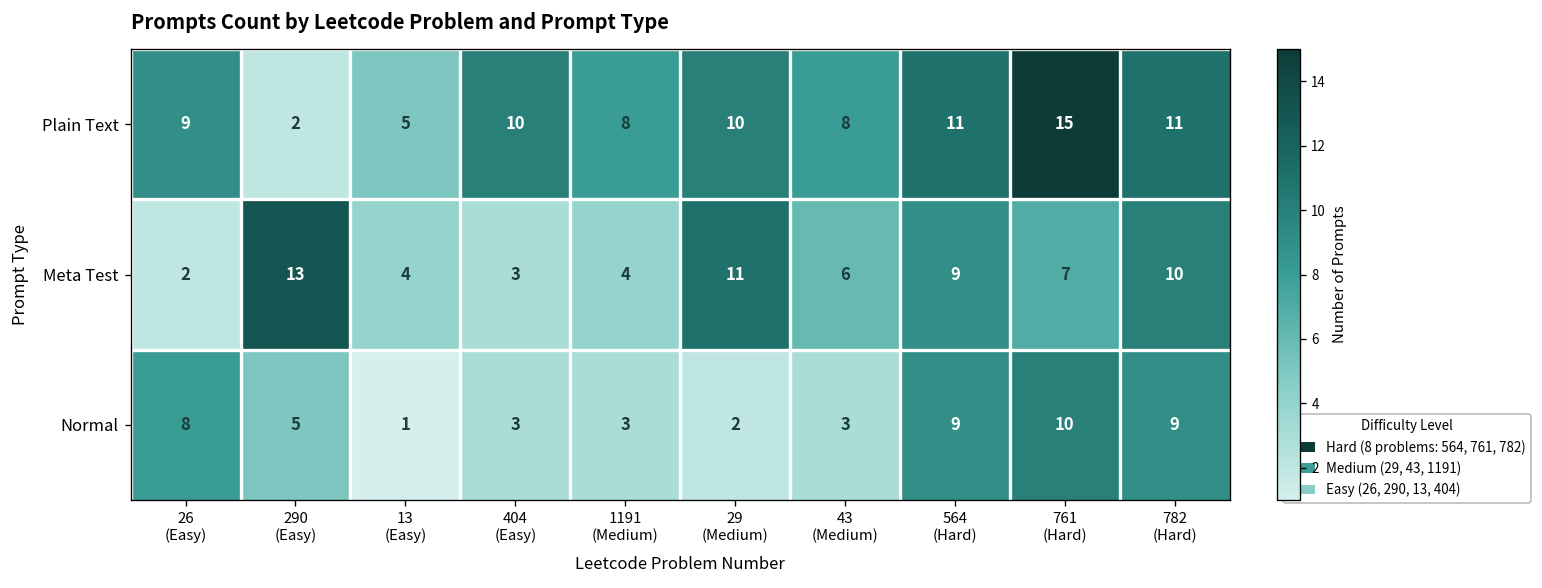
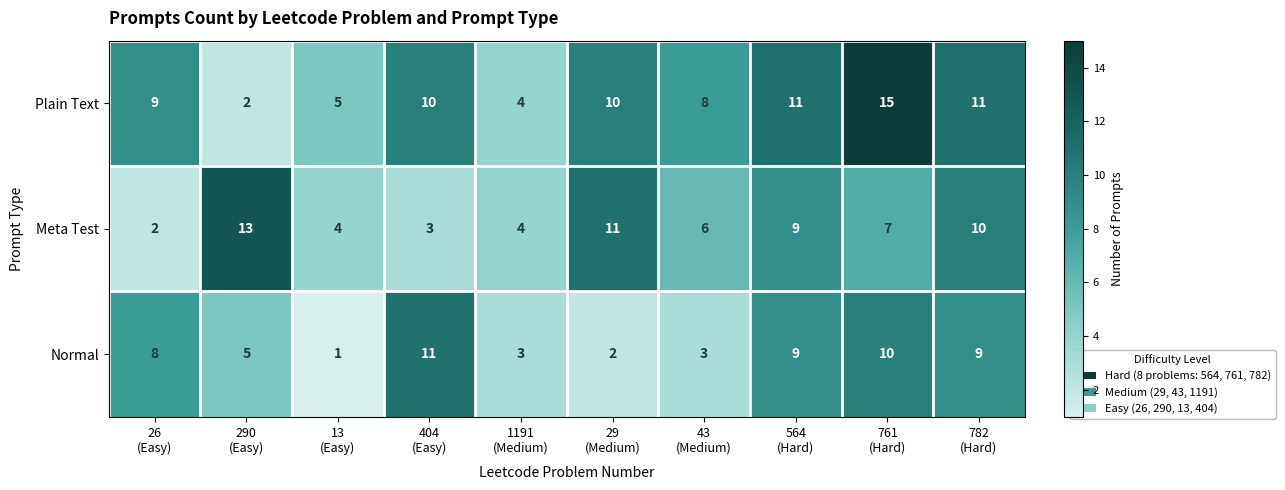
Plain Text, 1191 (Medium): 8 -> 4
Normal, 404 (Easy): 3 -> 11
